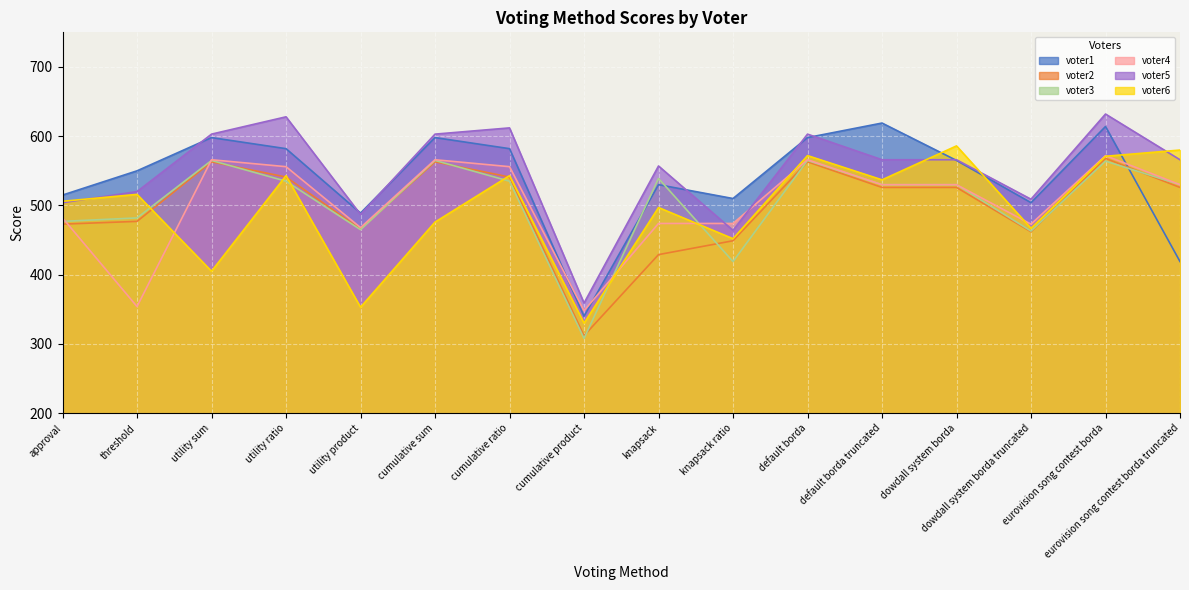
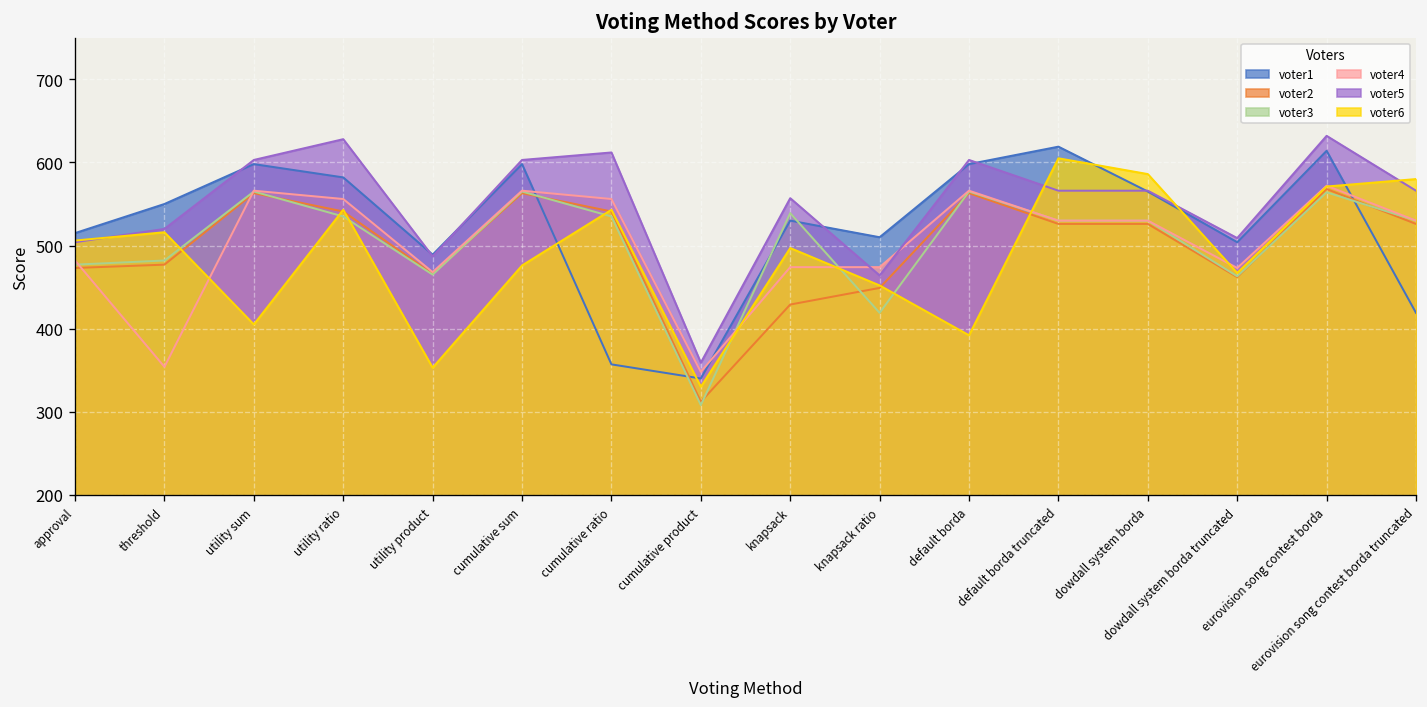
voter1, cumulative ratio: 580 -> 360
voter6, default borda: 570 -> 390
voter6, default borda truncated: 540 -> 610
